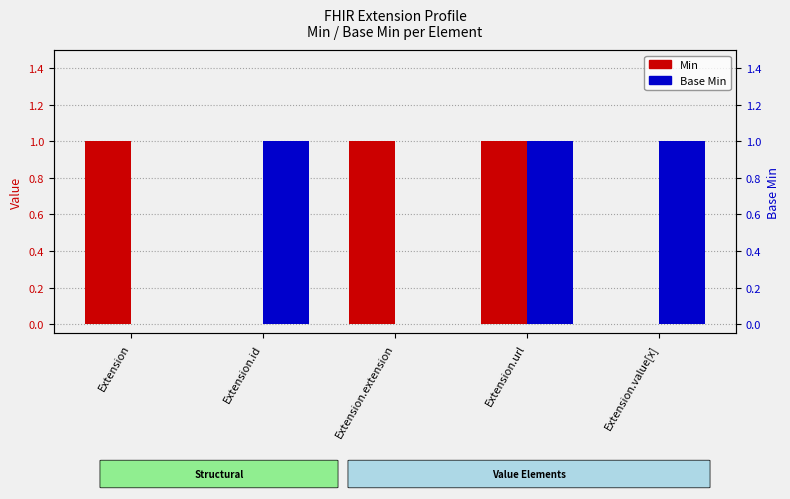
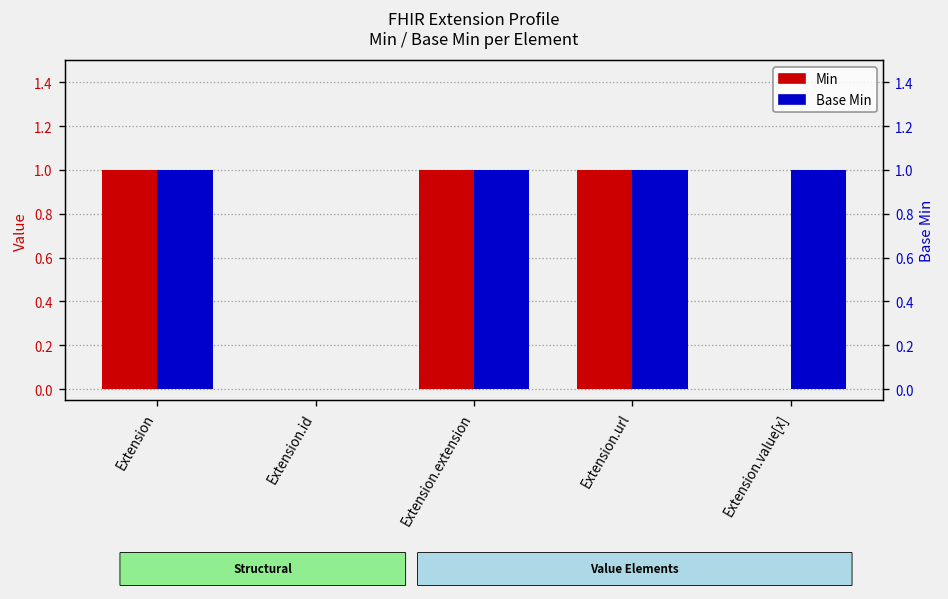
Base Min, Extension: 0 -> 1
Base Min, Extension.id: 1 -> 0
Base Min, Extension.extension: 0 -> 1
